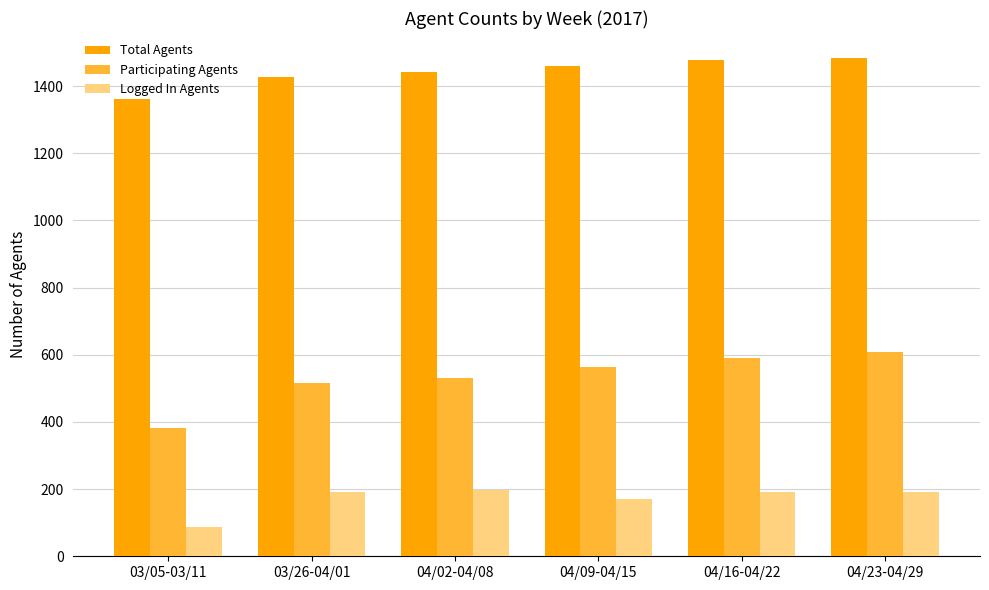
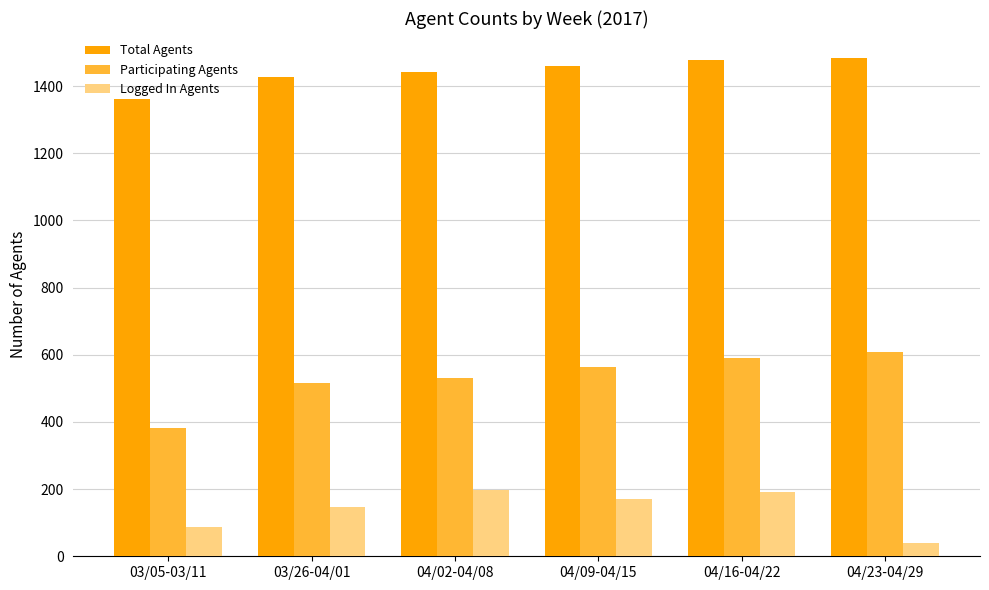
Logged In Agents, 03/26-04/01: 190 -> 150
Logged In Agents, 04/23-04/29: 190 -> 40
